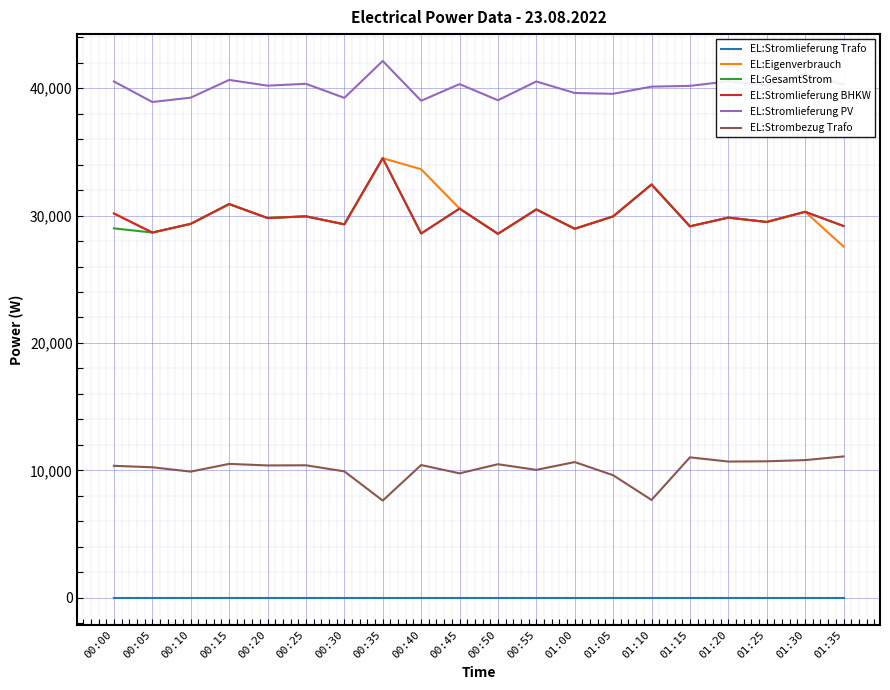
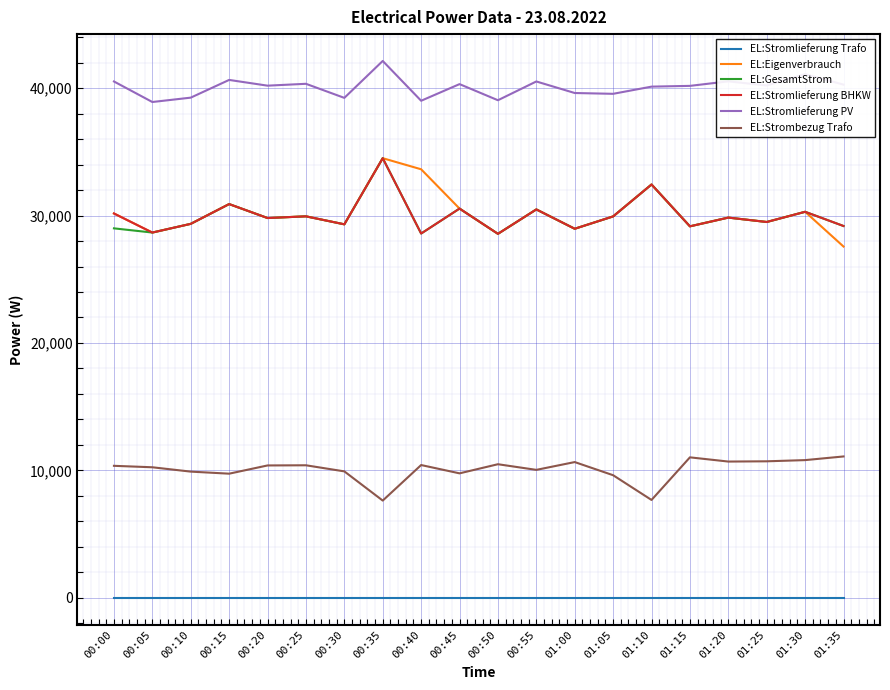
EL:Strombezug Trafo, 00:15: 10,500 -> 9,700
